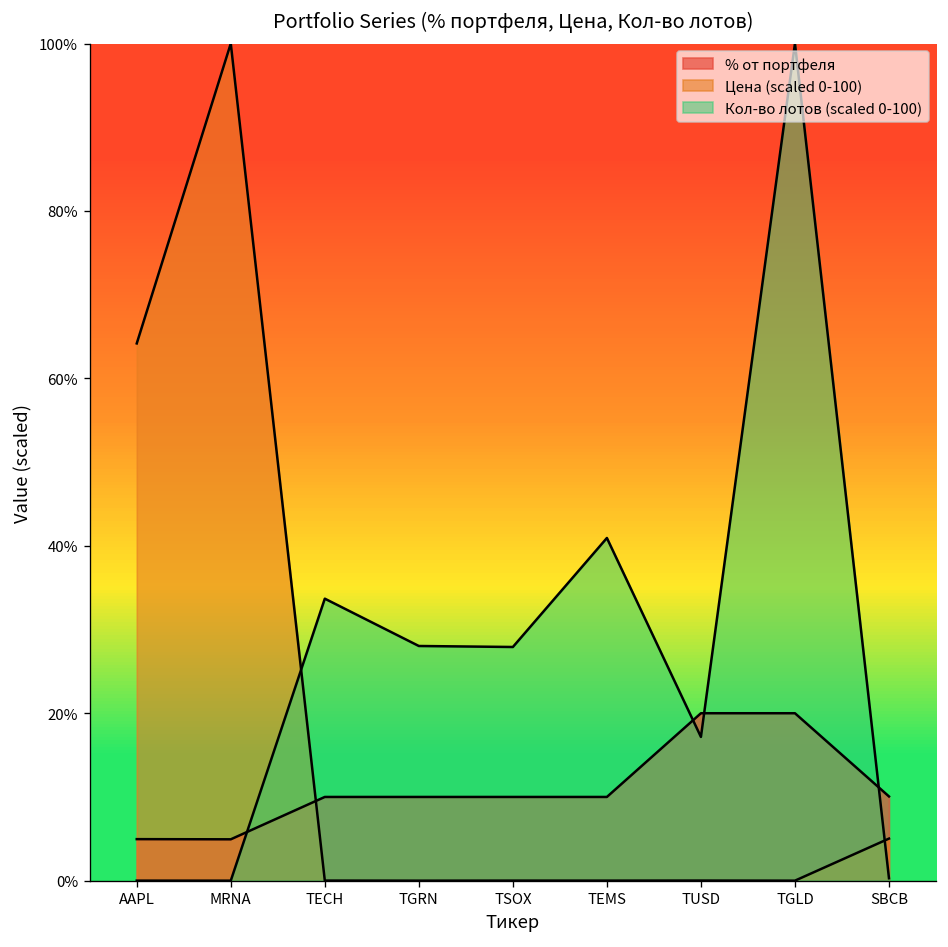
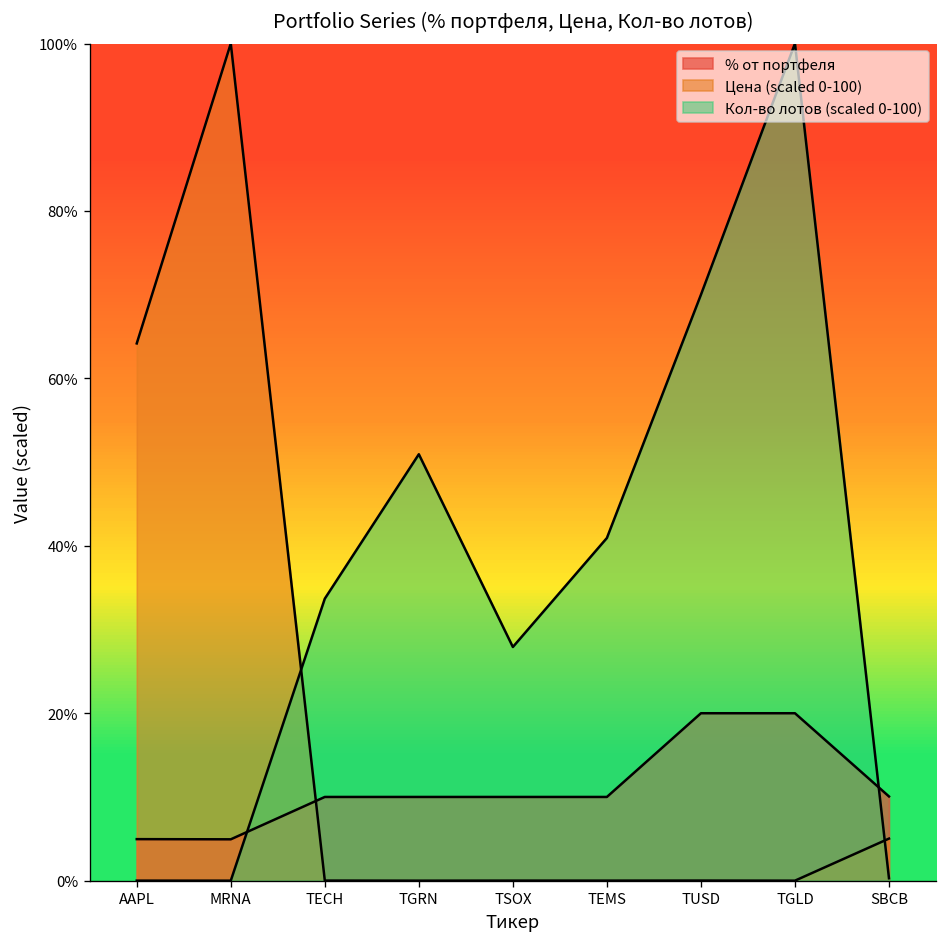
Кол-во лотов (scaled 0-100), TGRN: 28% -> 51%
Кол-во лотов (scaled 0-100), TUSD: 17% -> 70%
